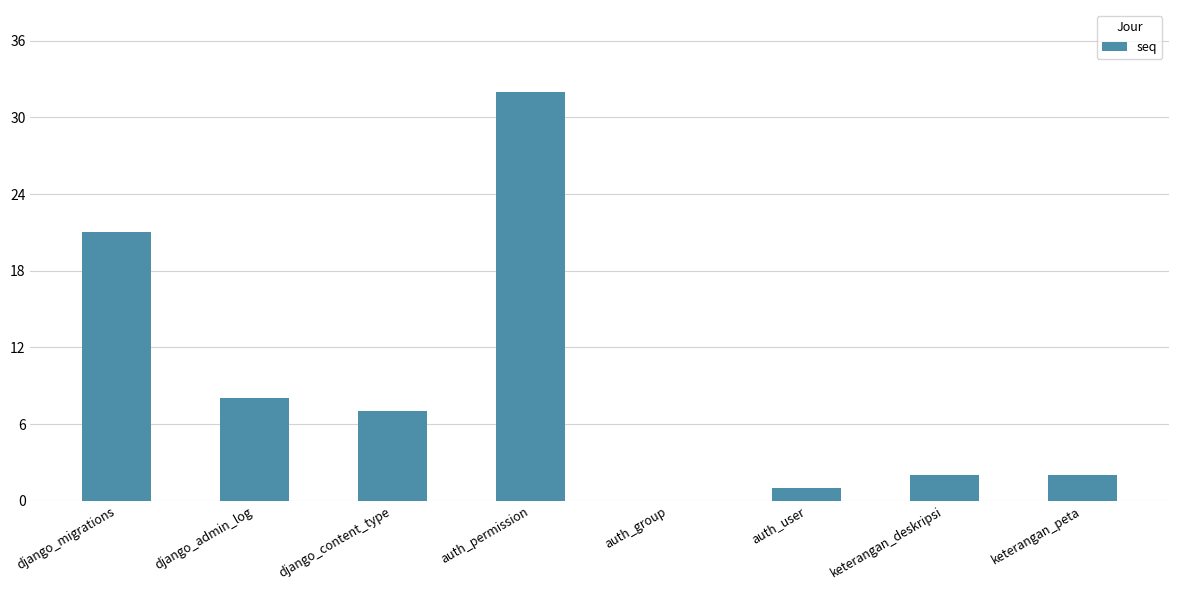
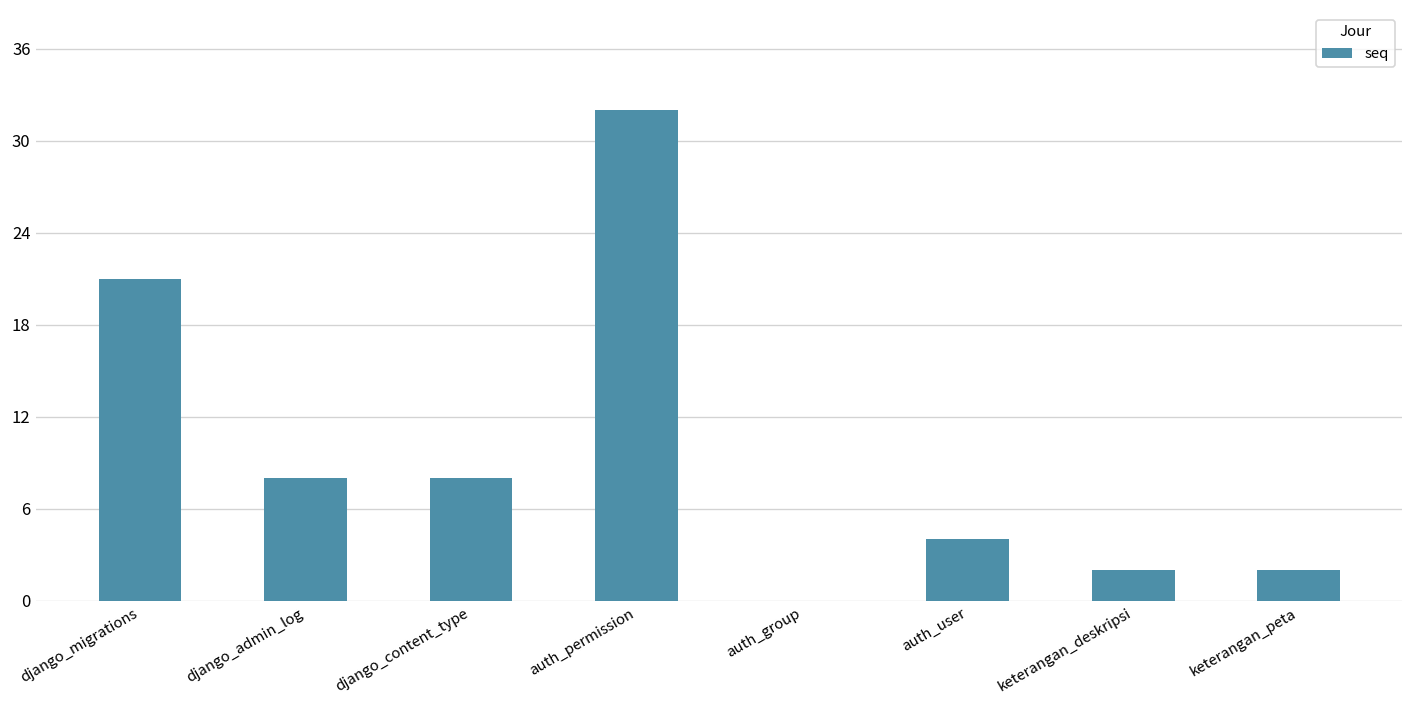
django_content_type: 7 -> 8
auth_user: 1 -> 4
